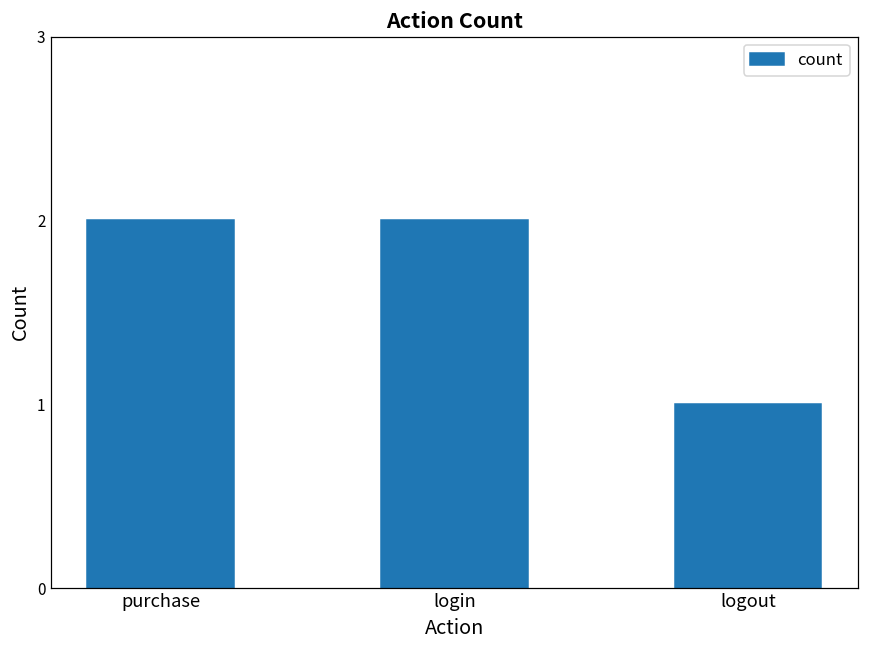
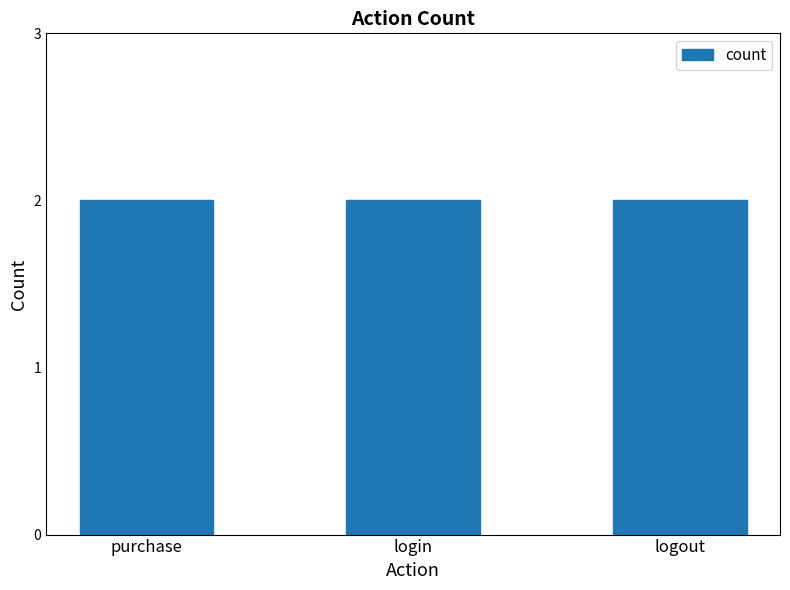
logout: 1 -> 2
